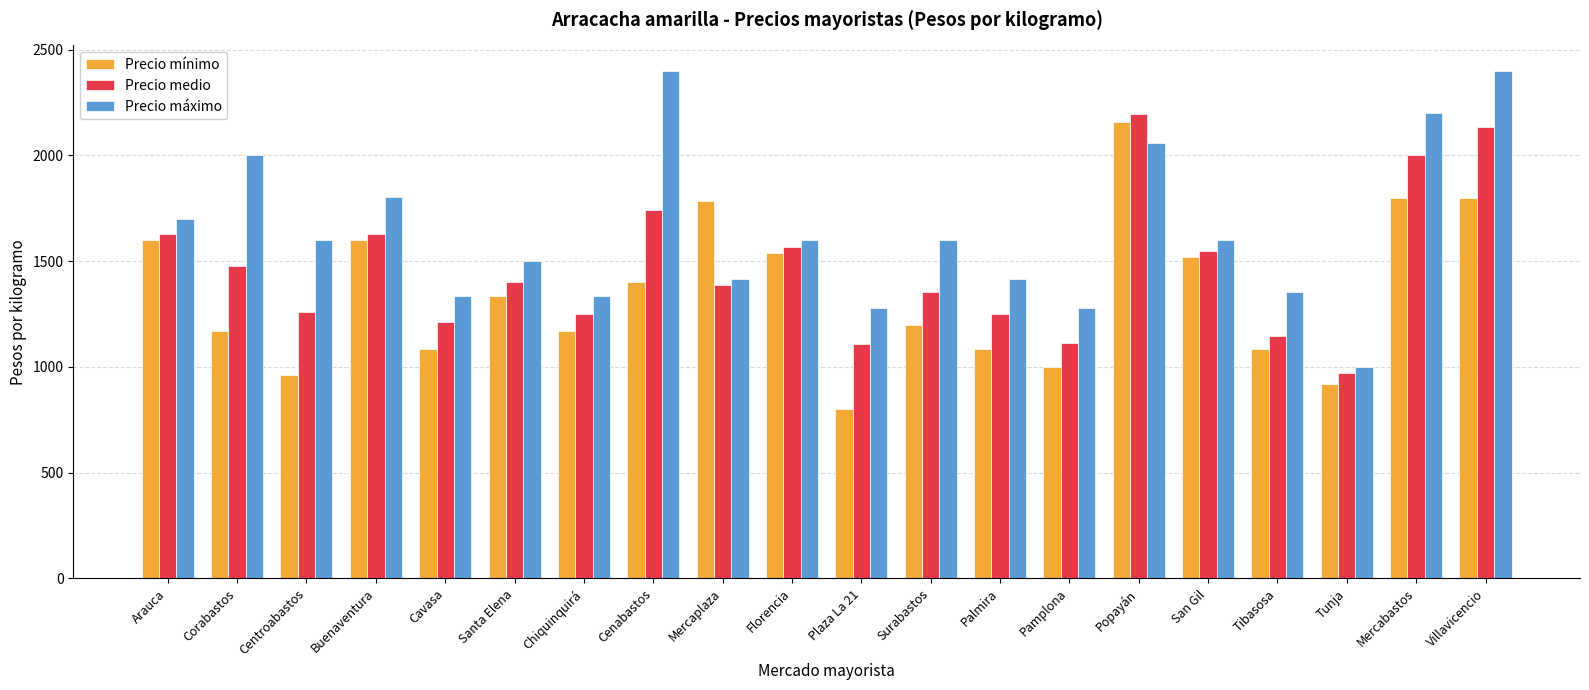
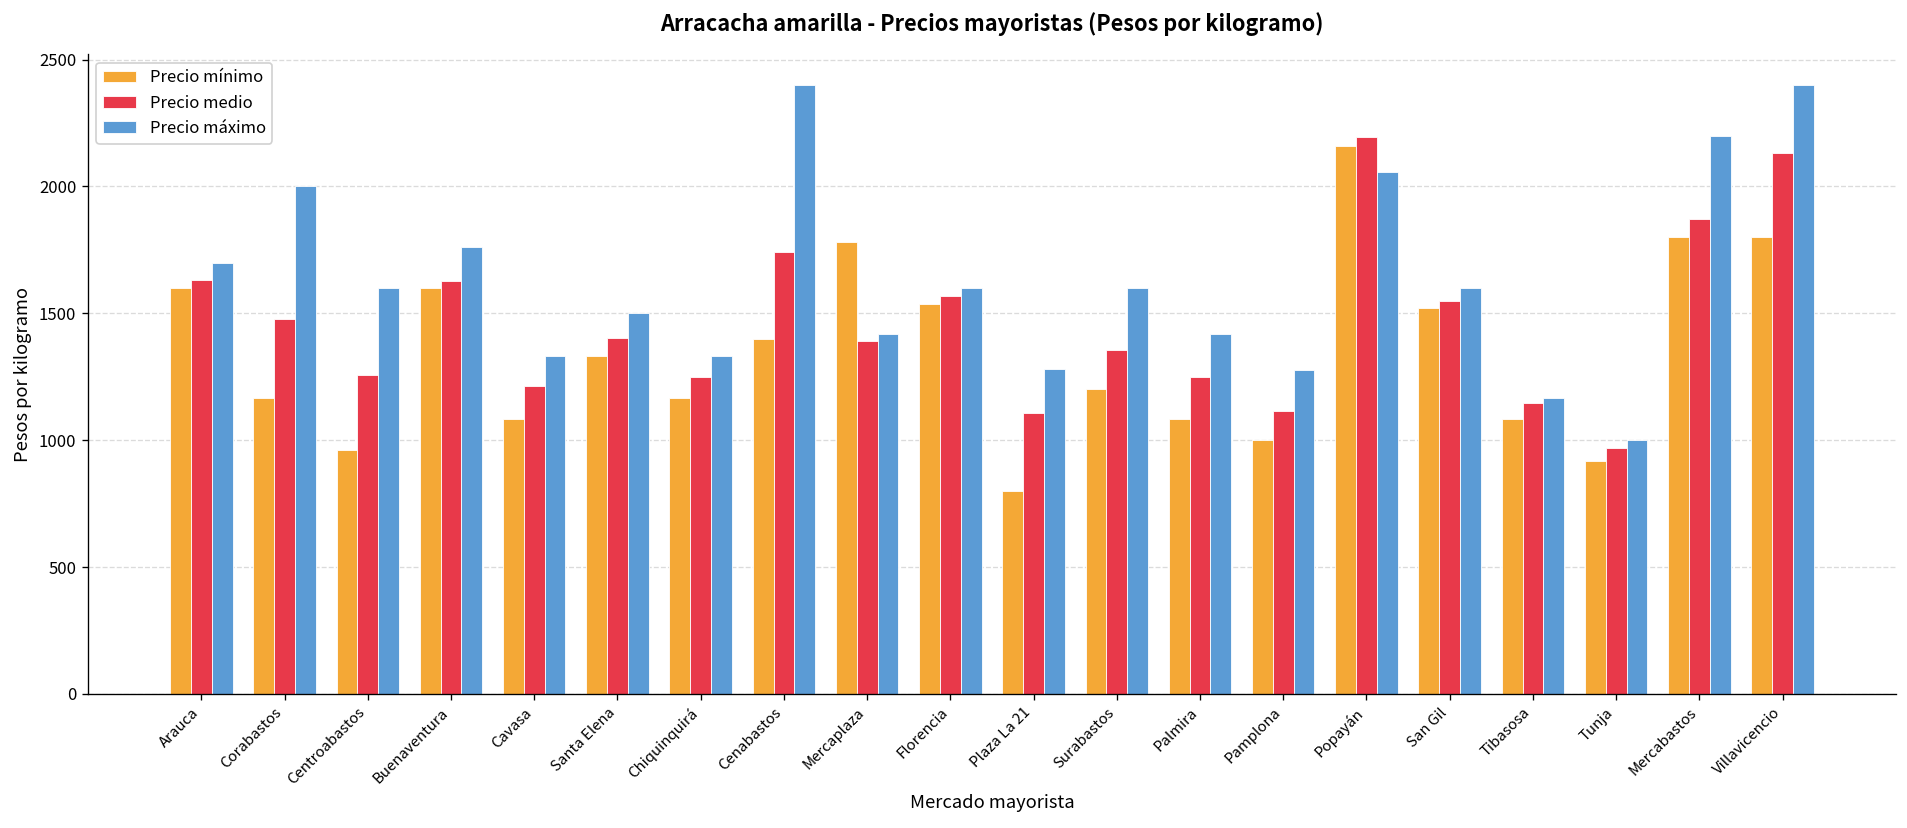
Precio máximo, Buenaventura: 1800 -> 1760
Precio máximo, Tibasosa: 1350 -> 1170
Precio medio, Mercabastos: 2000 -> 1870
